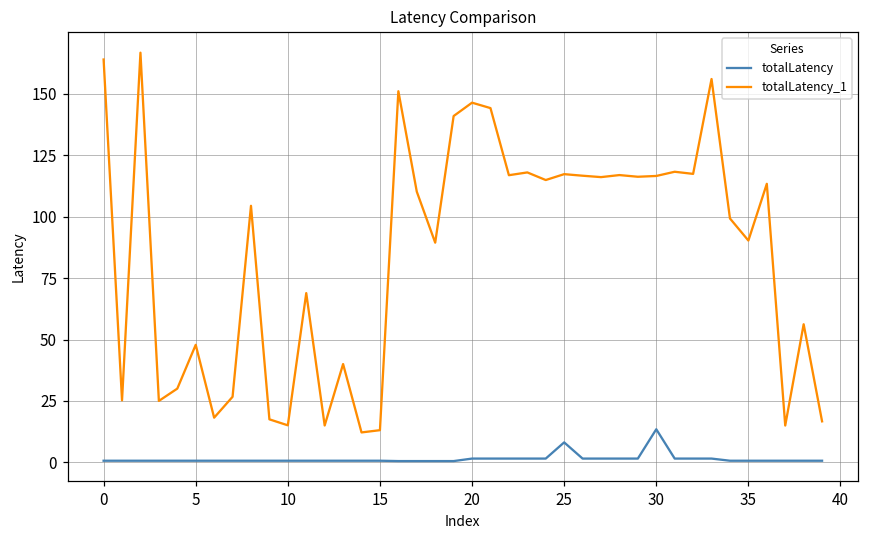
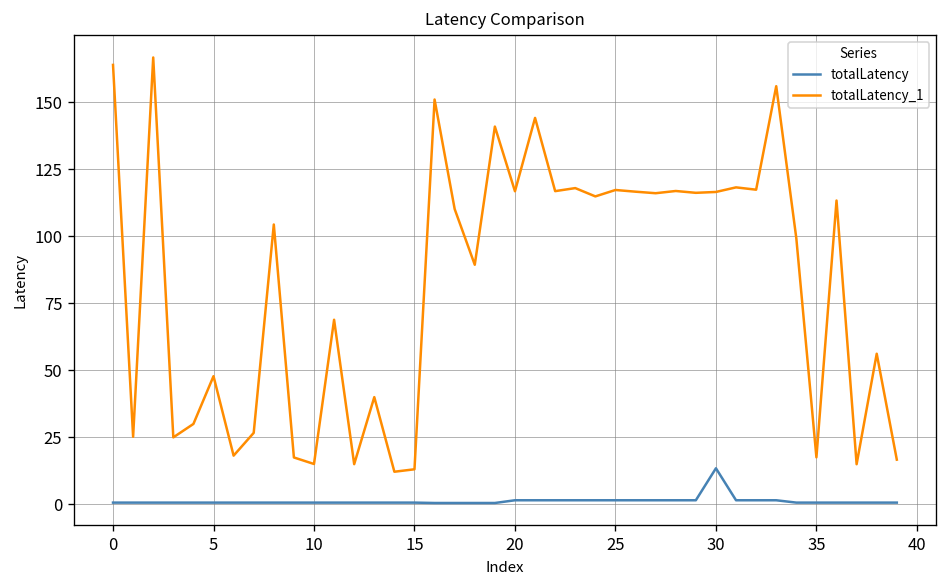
totalLatency_1, 20: 146 -> 117
totalLatency, 25: 8 -> 2
totalLatency_1, 35: 90 -> 18
